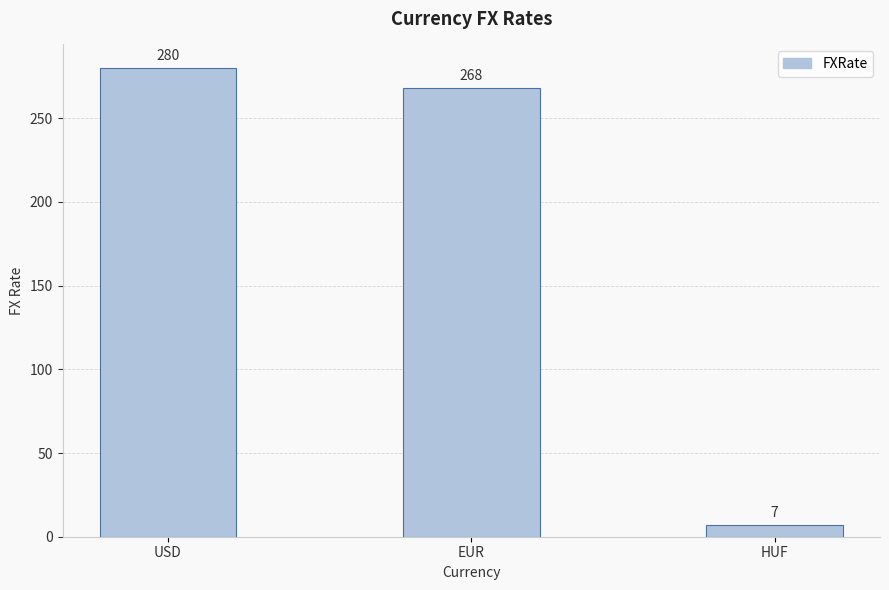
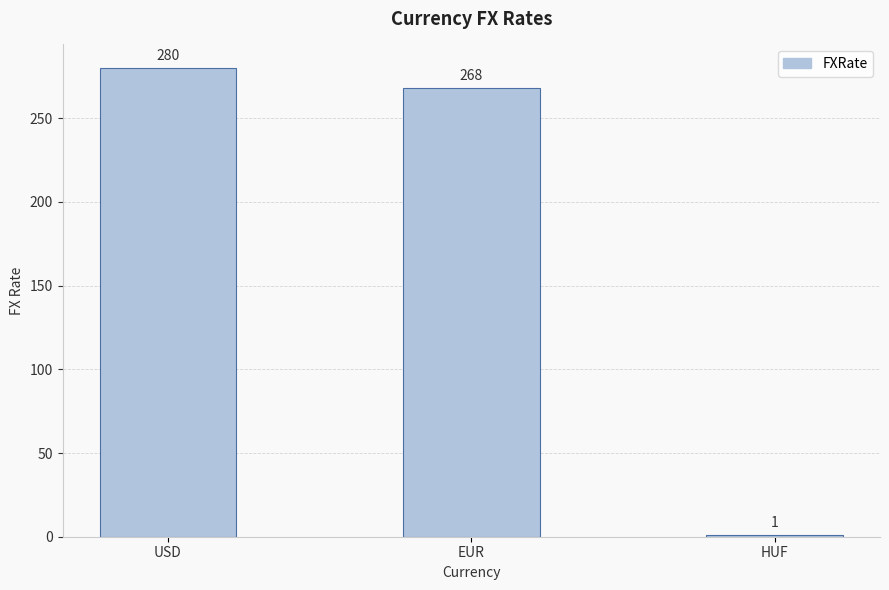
HUF: 7 -> 1
